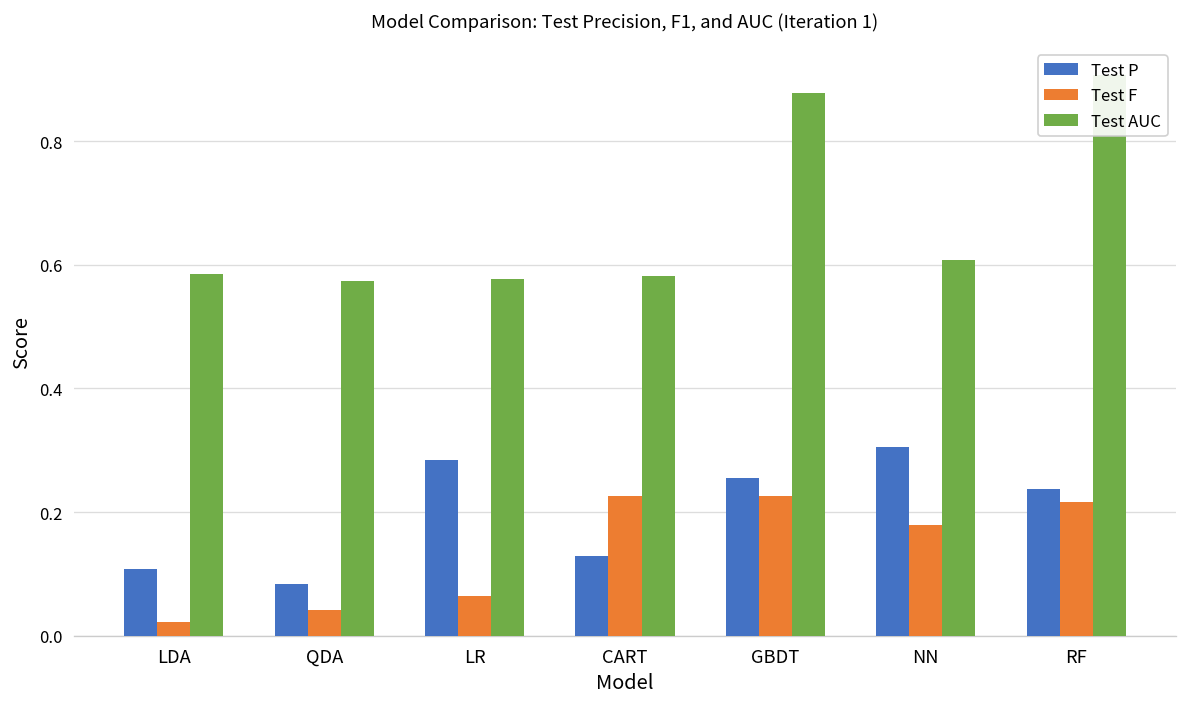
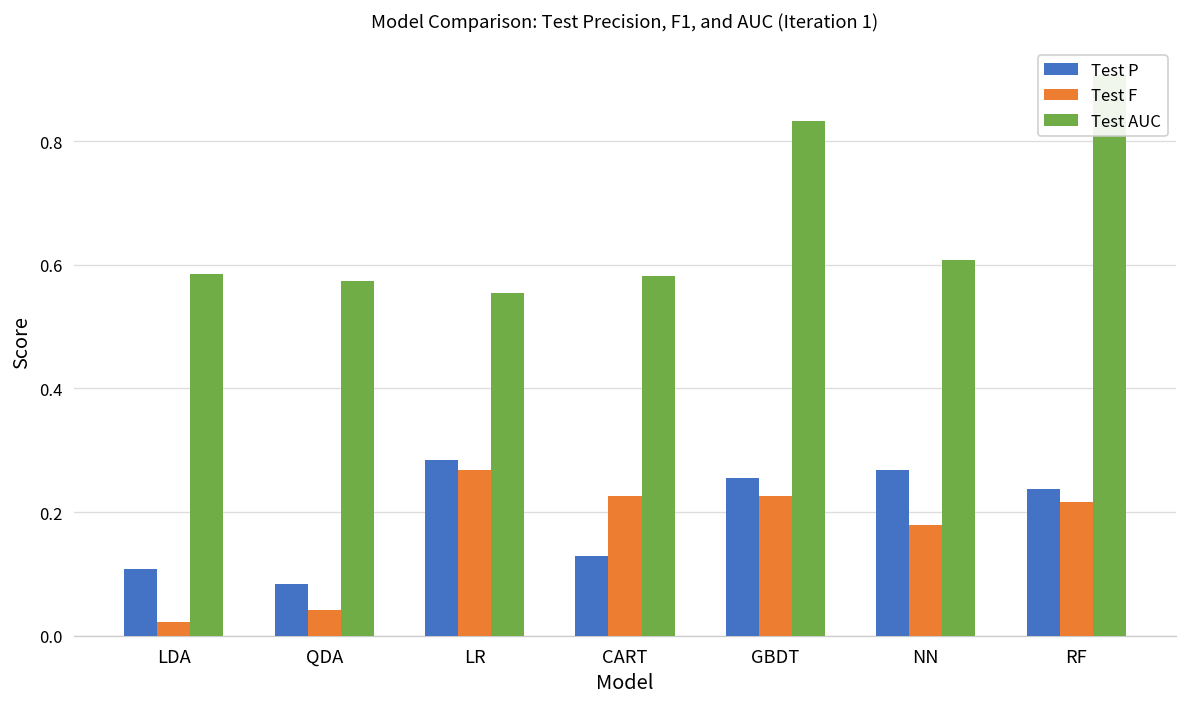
Test F, LR: 0.06 -> 0.27
Test AUC, LR: 0.58 -> 0.55
Test AUC, GBDT: 0.88 -> 0.83
Test P, NN: 0.31 -> 0.27
